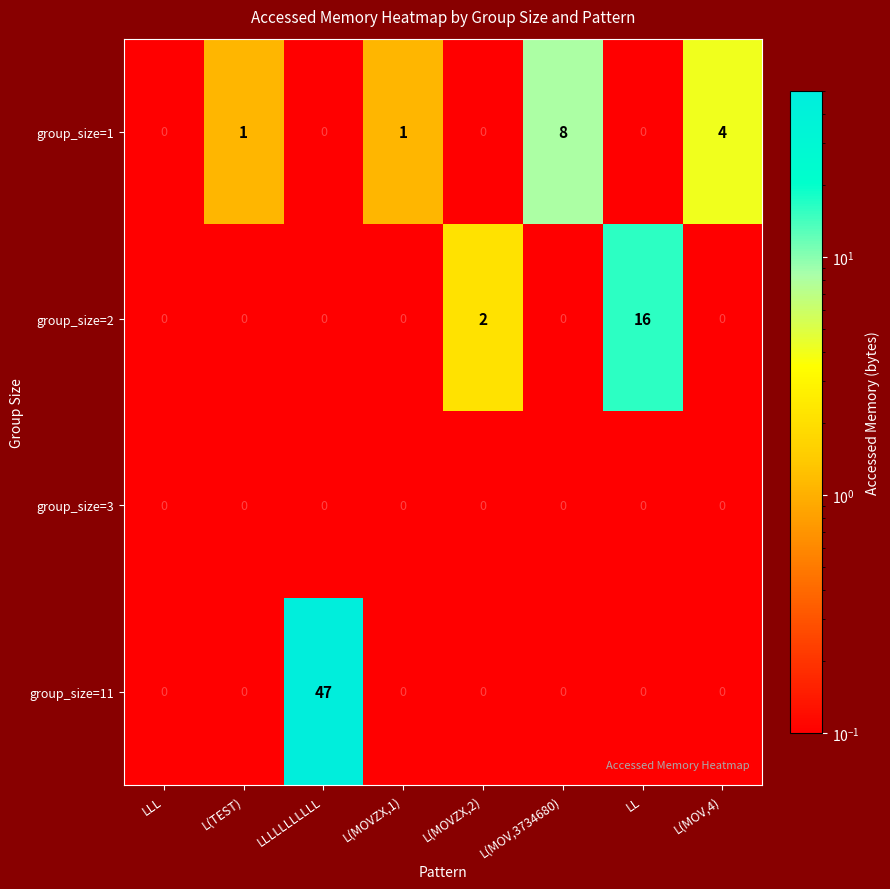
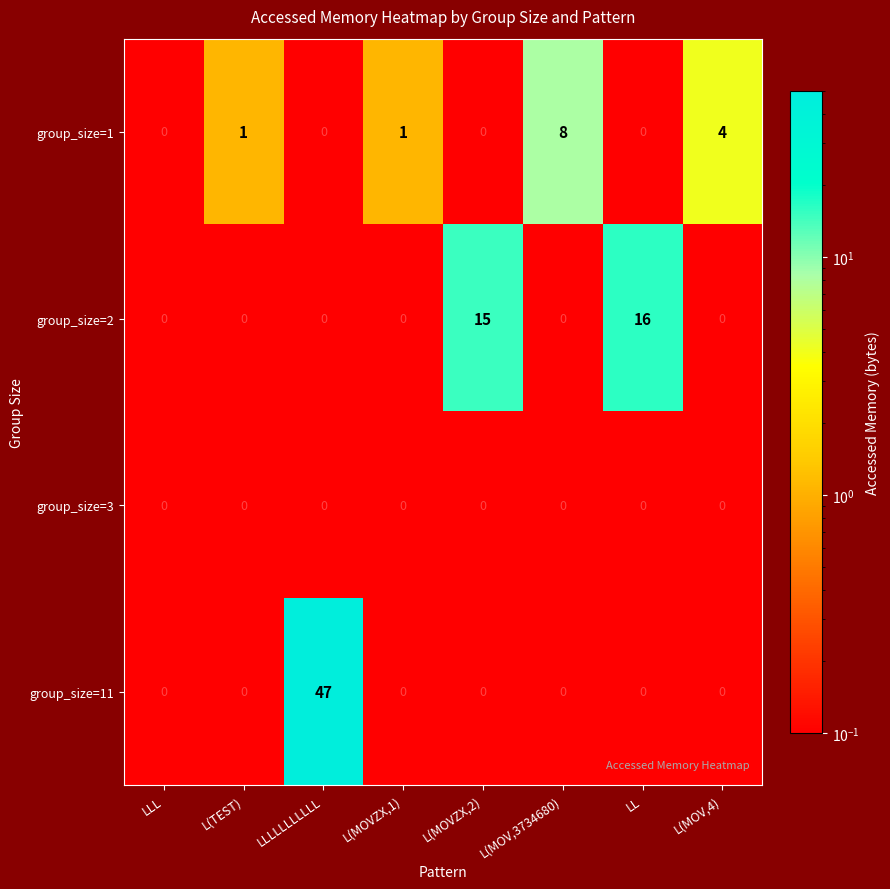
group_size=2, L(MOVZX,2): 2 -> 15
